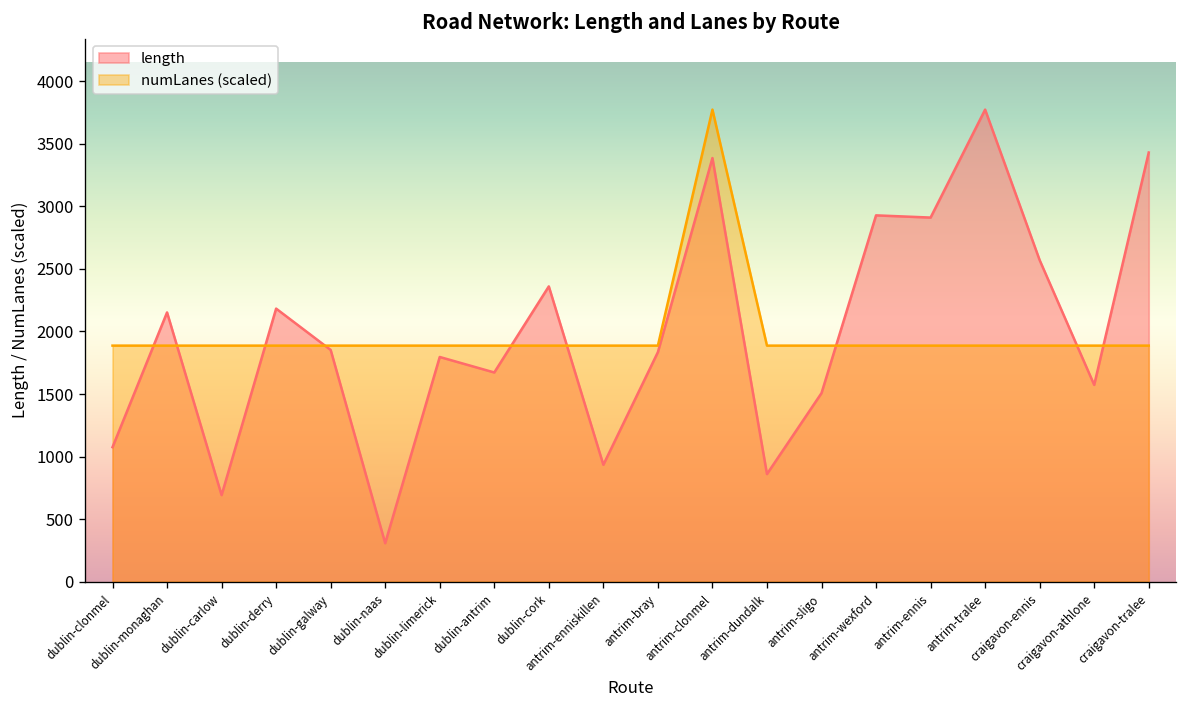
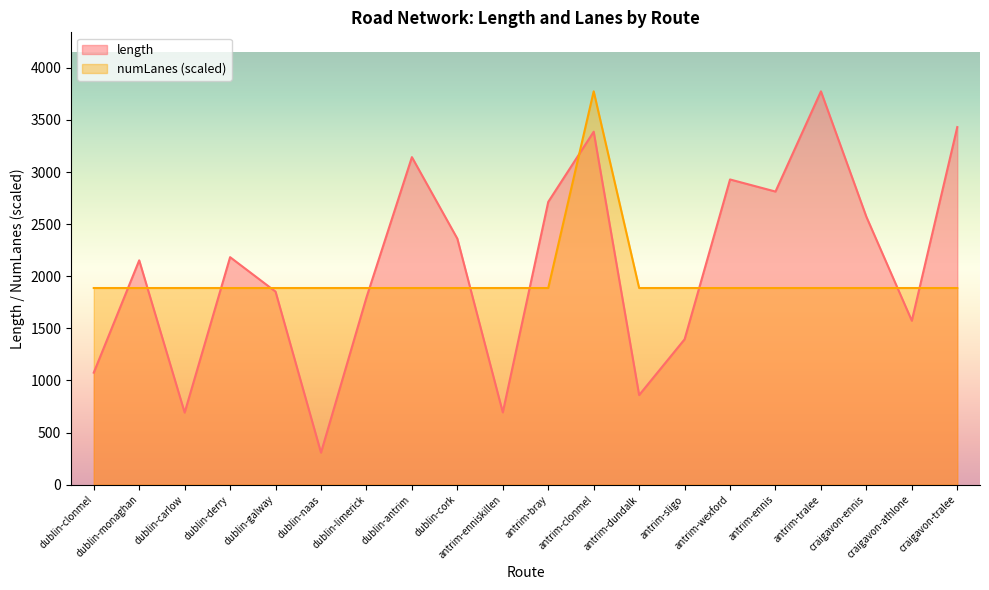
length, dublin-antrim: 1670 -> 3140
length, antrim-enniskillen: 930 -> 690
length, antrim-bray: 1830 -> 2710
length, antrim-sligo: 1510 -> 1390
length, antrim-ennis: 2910 -> 2810
